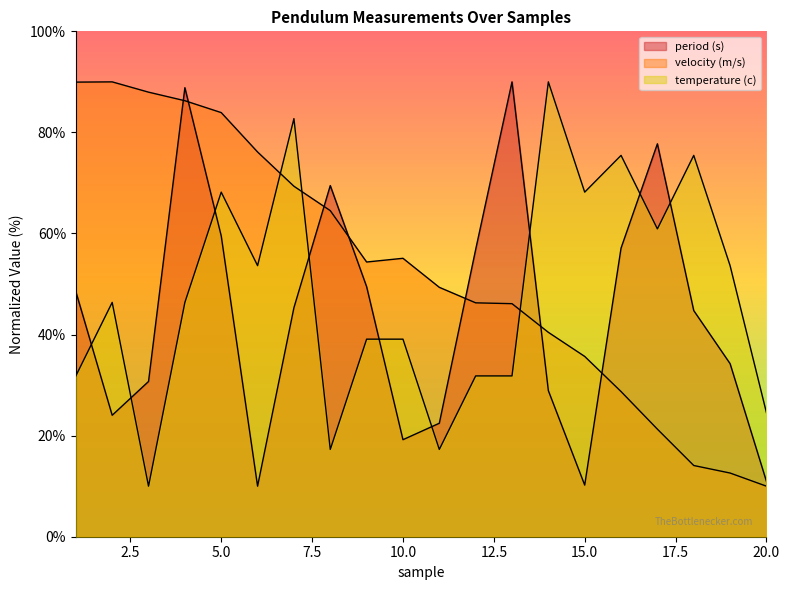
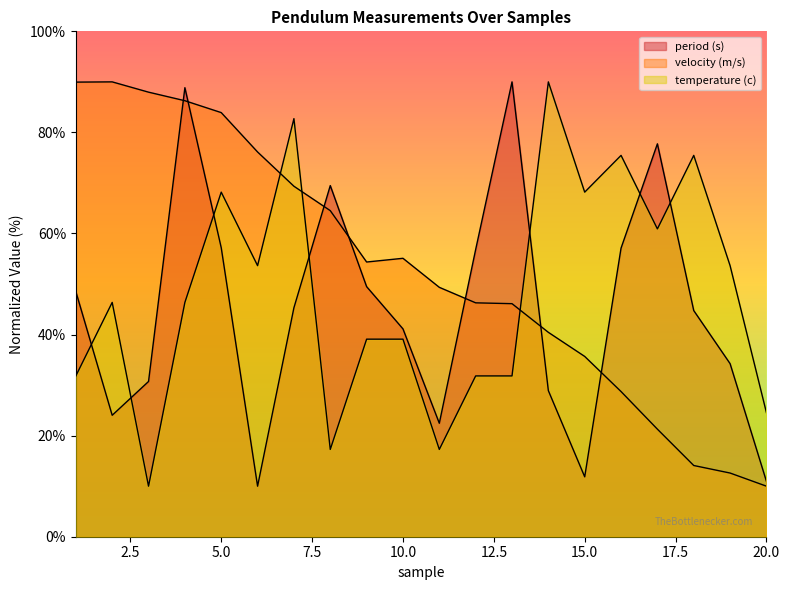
period (s), 5.0: 60% -> 57%
period (s), 10.0: 19% -> 41%
period (s), 15.0: 10% -> 12%
